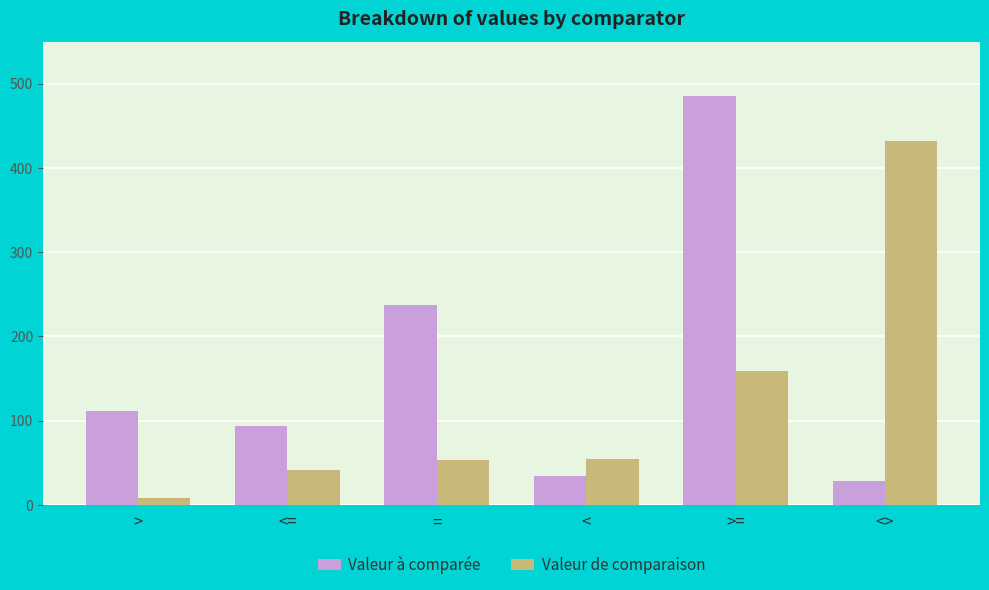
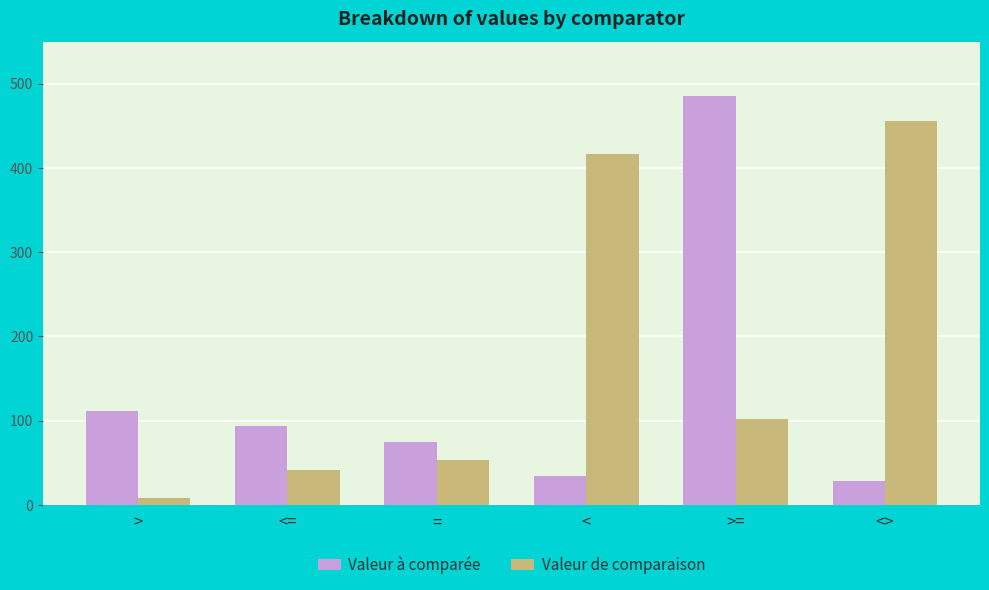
Valeur à comparée, =: 240 -> 80
Valeur de comparaison, <: 60 -> 420
Valeur de comparaison, >=: 160 -> 100
Valeur de comparaison, <>: 430 -> 460
